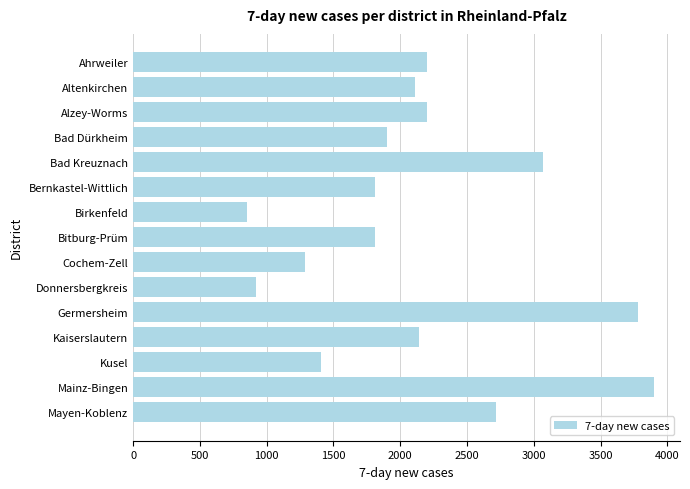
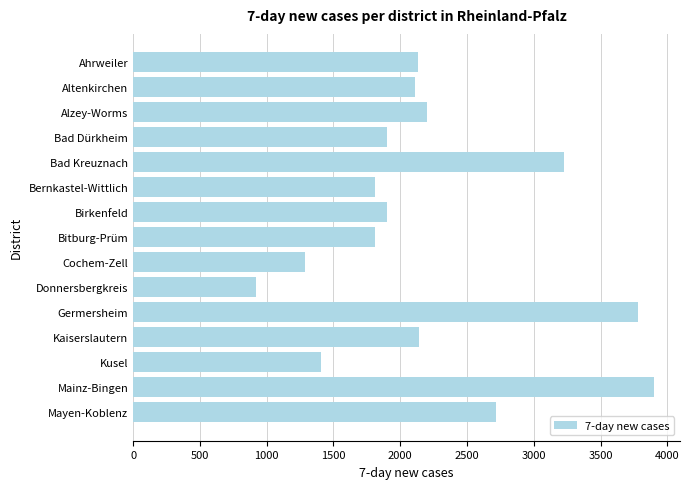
Ahrweiler: 2200 -> 2130
Bad Kreuznach: 3070 -> 3220
Birkenfeld: 860 -> 1900
